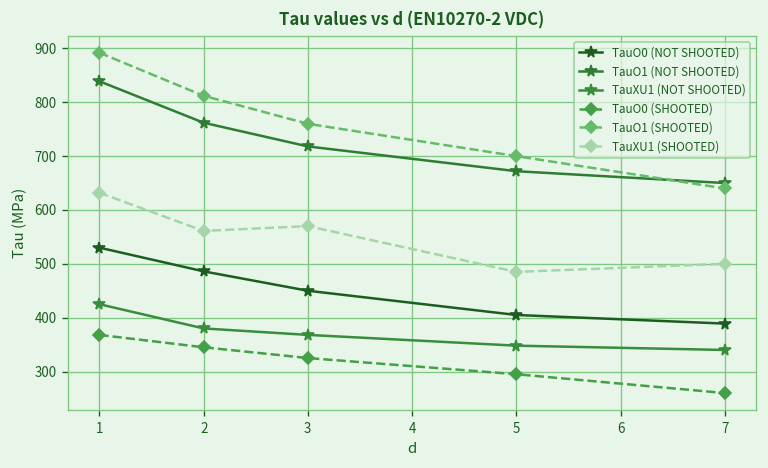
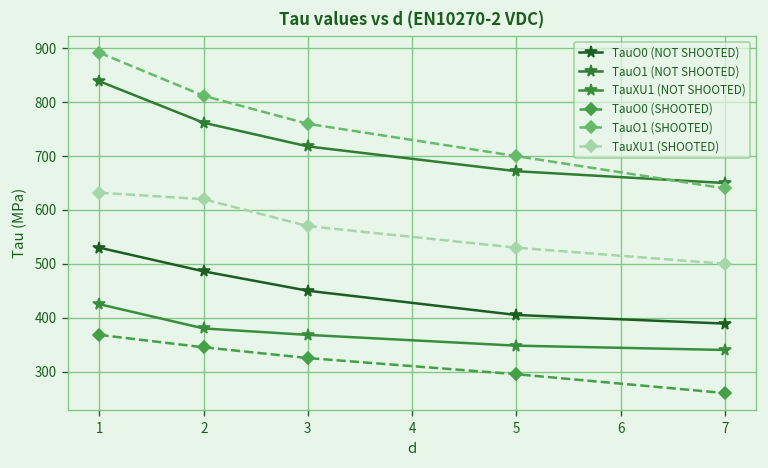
TauXU1 (SHOOTED), 2: 560 -> 620
TauXU1 (SHOOTED), 5: 490 -> 530
